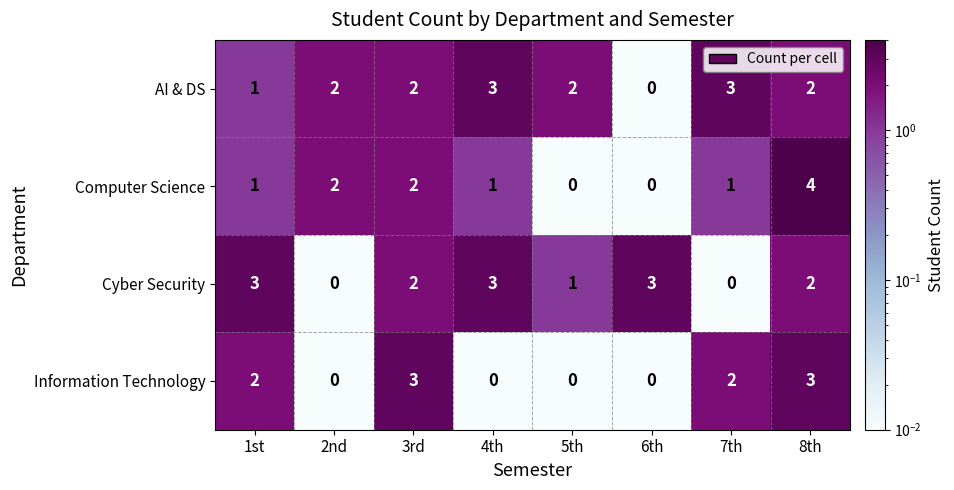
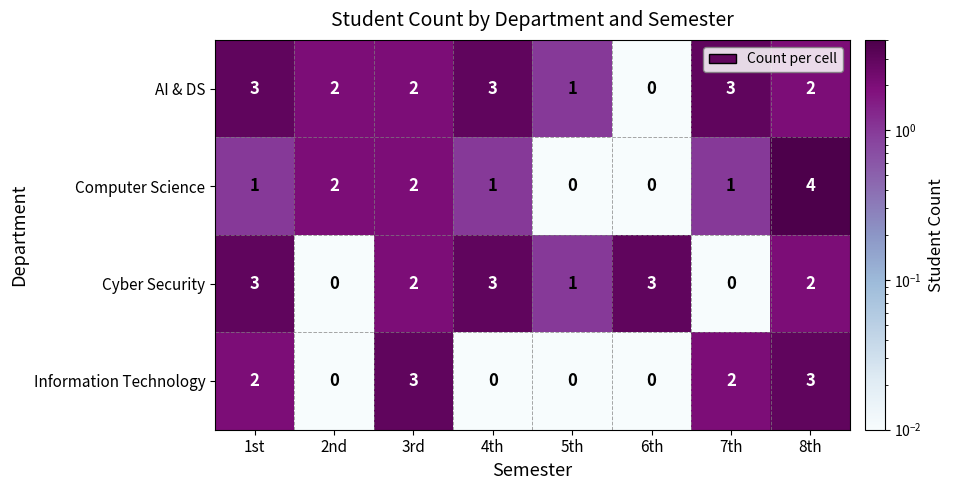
AI & DS, 1st: 1 -> 3
AI & DS, 5th: 2 -> 1
